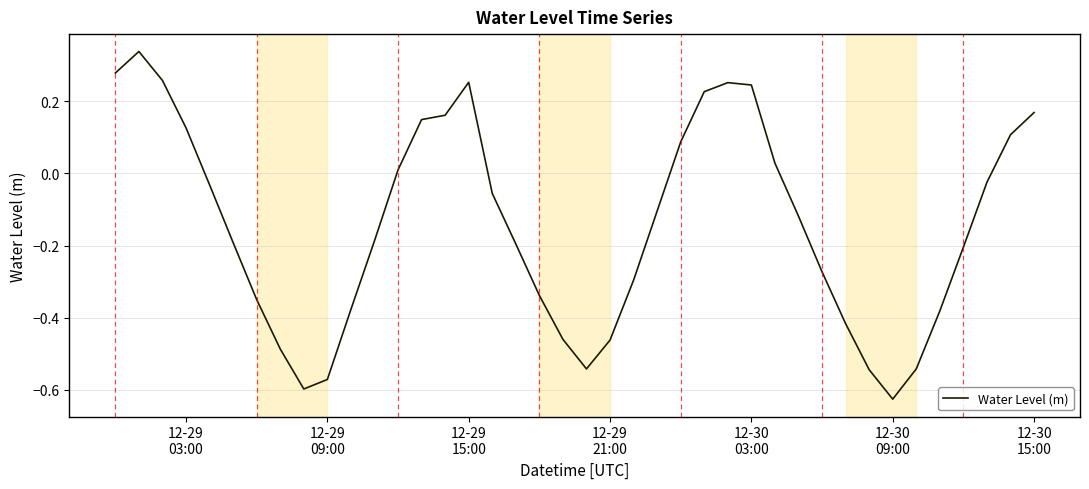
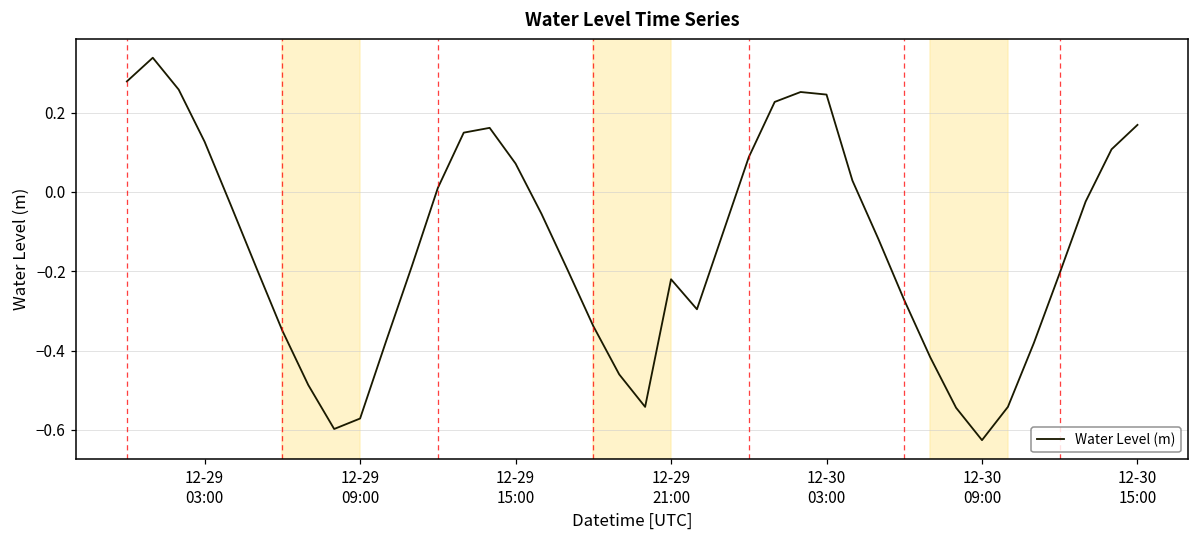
12-29 15:00: 0.25 -> 0.07
12-29 21:00: -0.46 -> -0.22
